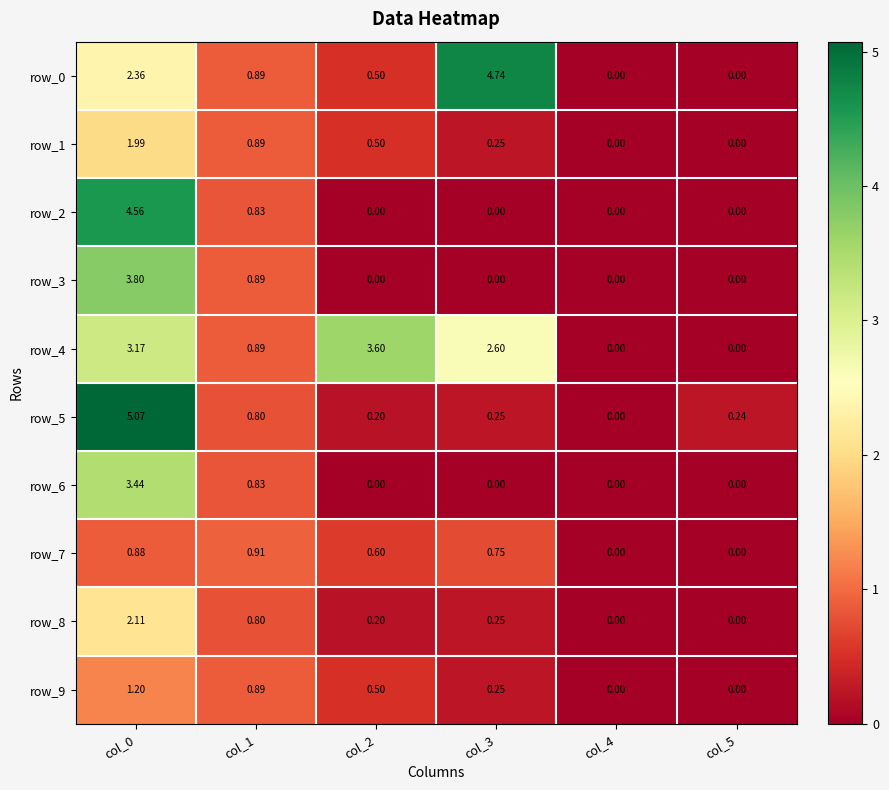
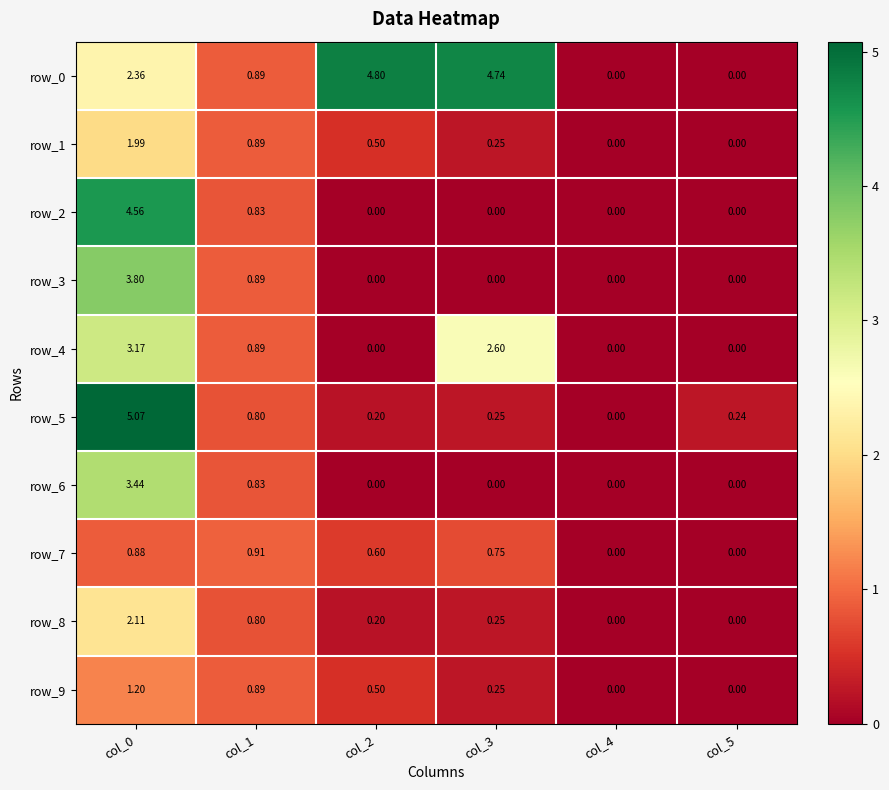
row_0, col_2: 0.50 -> 4.80
row_4, col_2: 3.60 -> 0.00
